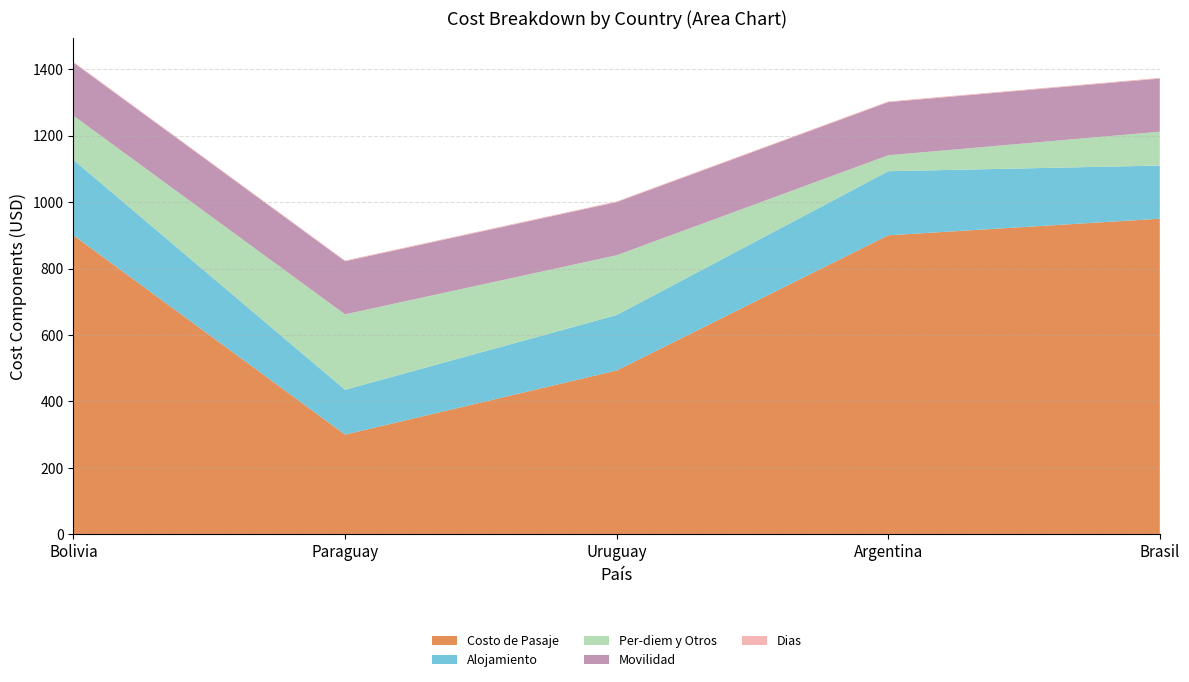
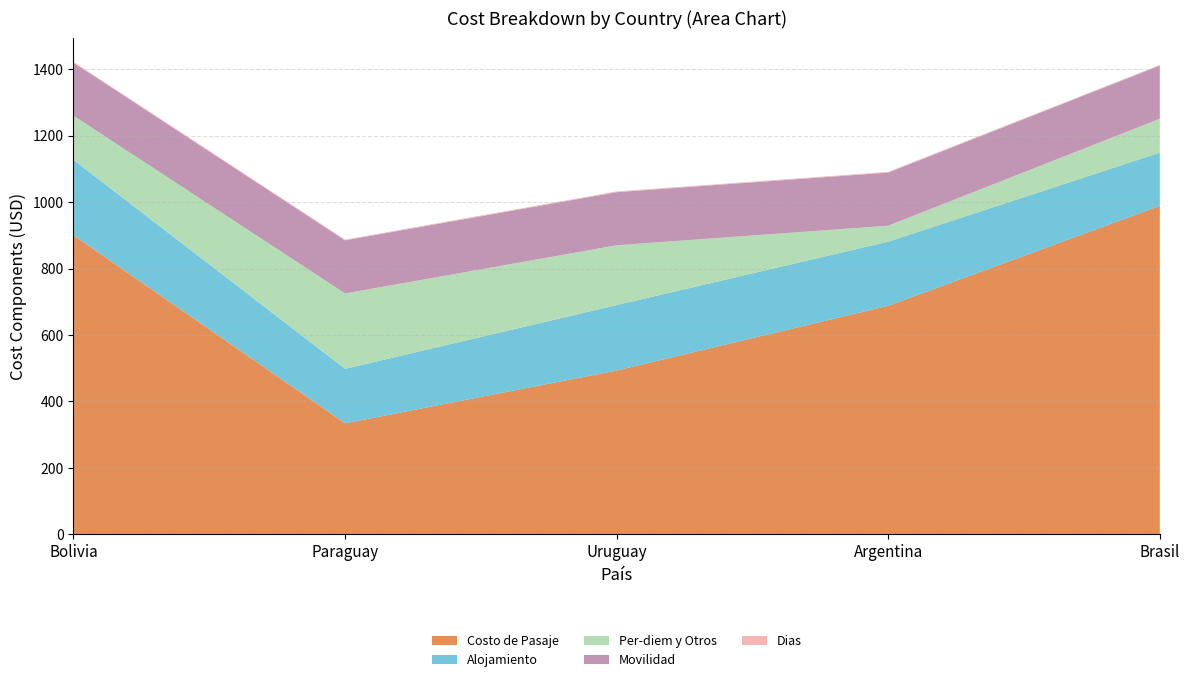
Costo de Pasaje, Paraguay: 300 -> 330
Alojamiento, Paraguay: 140 -> 160
Alojamiento, Uruguay: 170 -> 200
Costo de Pasaje, Argentina: 900 -> 690
Costo de Pasaje, Brasil: 950 -> 990
